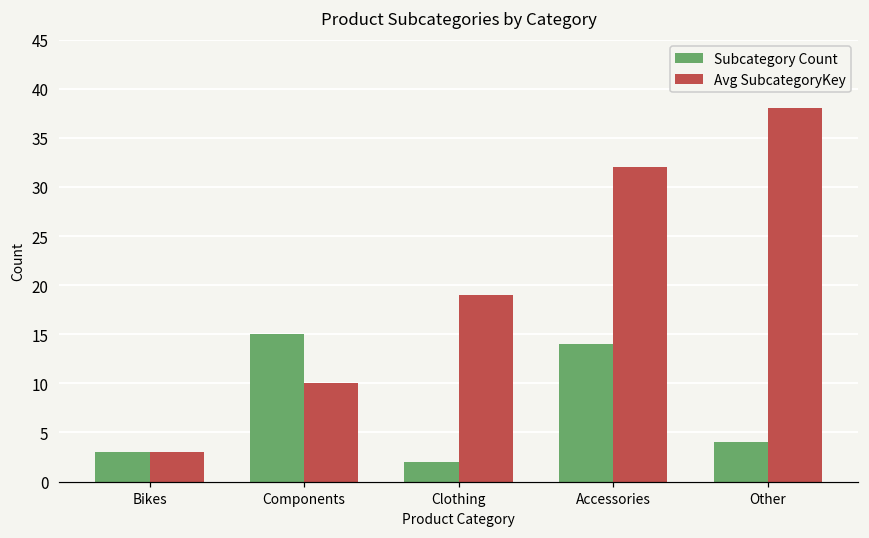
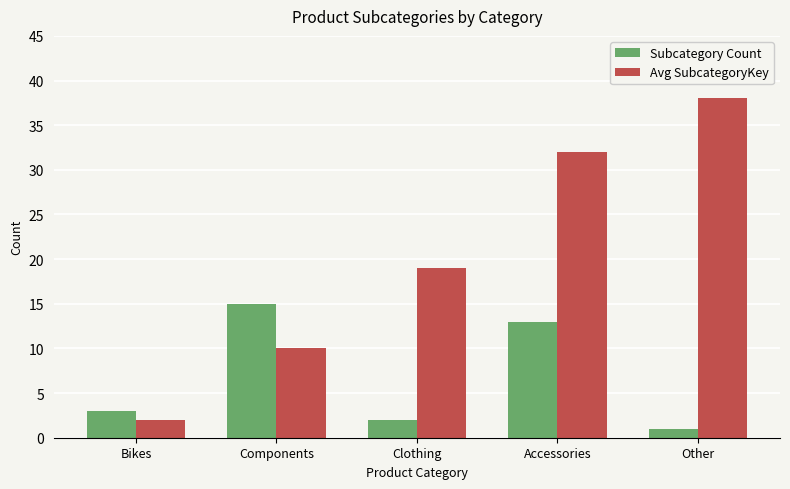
Avg SubcategoryKey, Bikes: 3 -> 2
Subcategory Count, Accessories: 14 -> 13
Subcategory Count, Other: 4 -> 1
